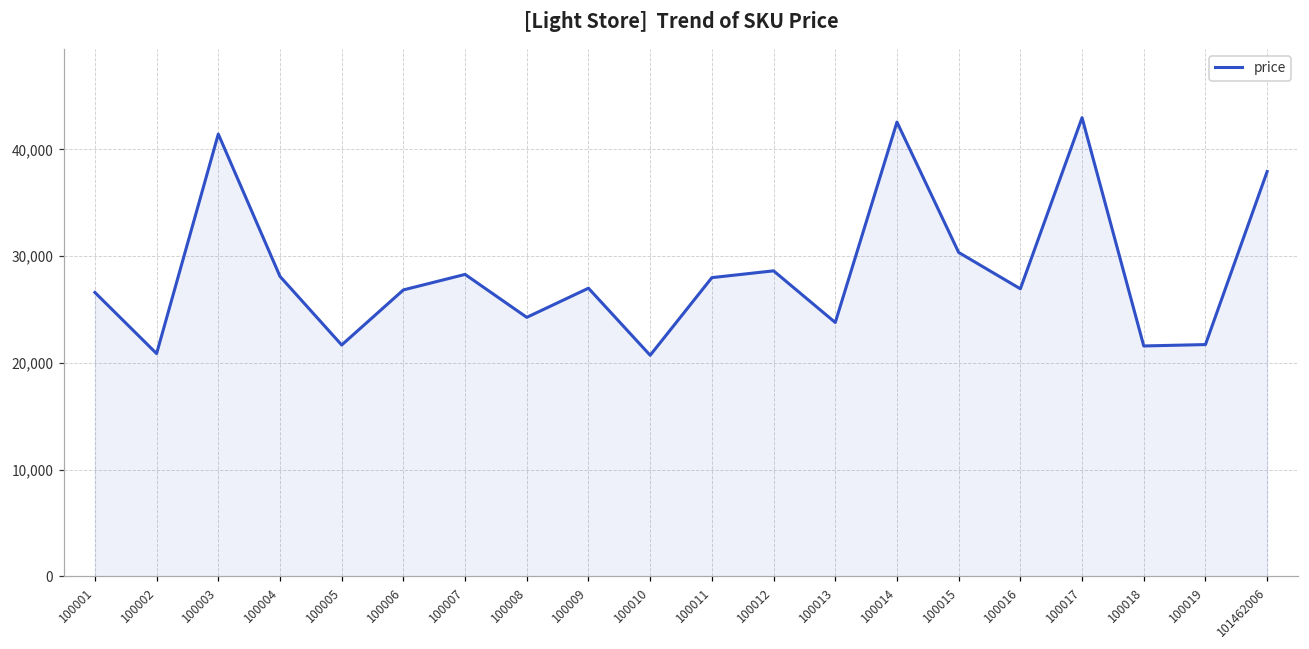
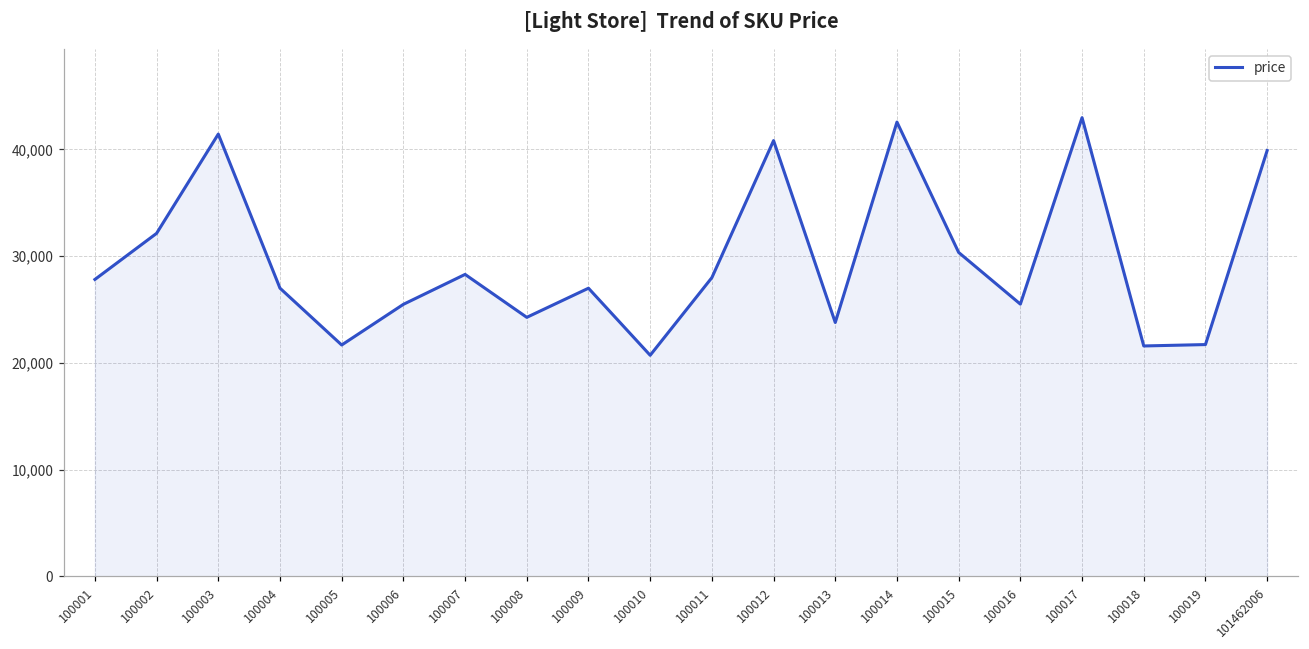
100001: 27,000 -> 28,000
100002: 21,000 -> 32,000
100004: 28,000 -> 27,000
100006: 27,000 -> 25,000
100012: 29,000 -> 41,000
100016: 27,000 -> 25,000
101462006: 38,000 -> 40,000
